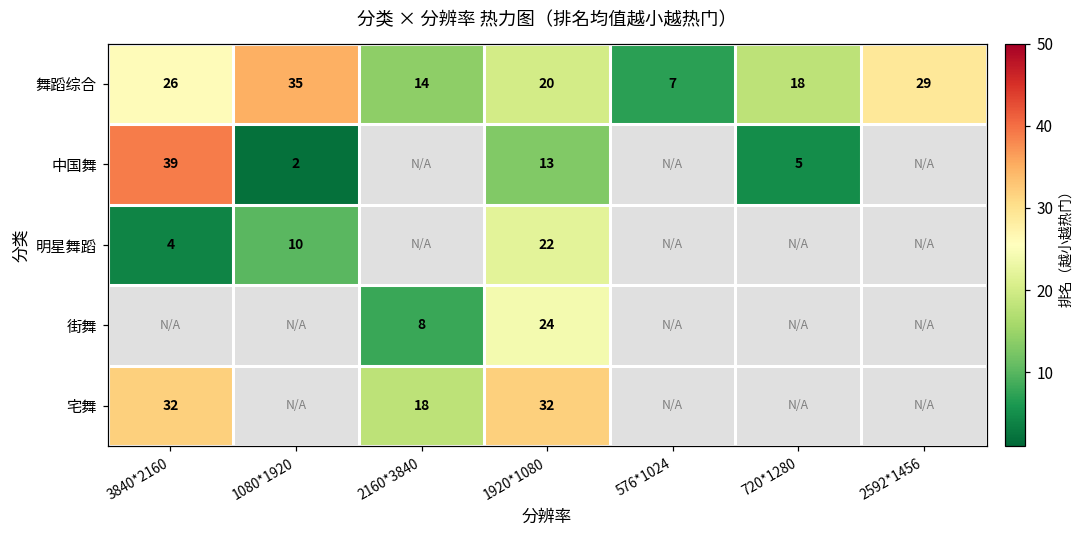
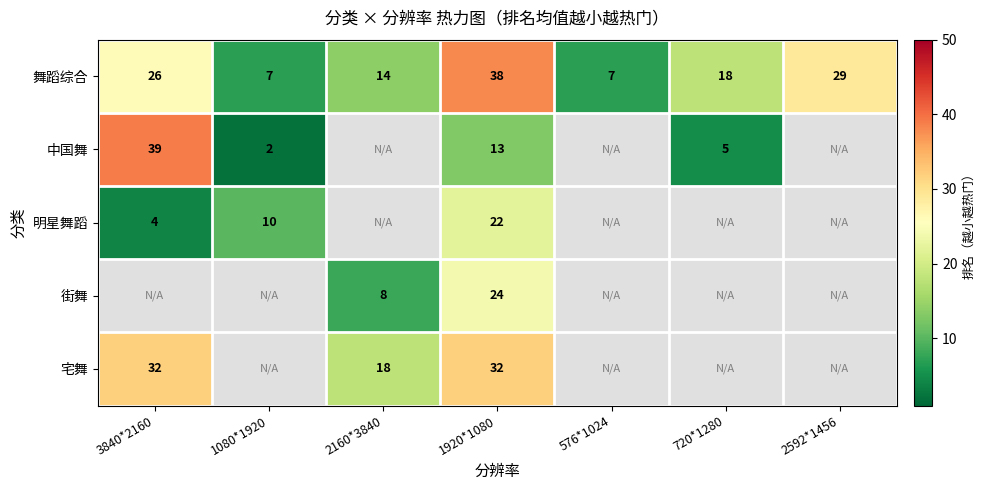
舞蹈综合, 1080*1920: 35 -> 7
舞蹈综合, 1920*1080: 20 -> 38
